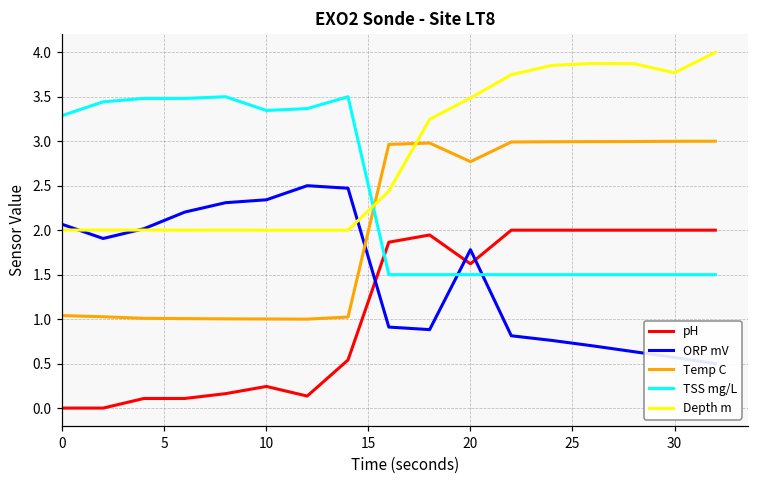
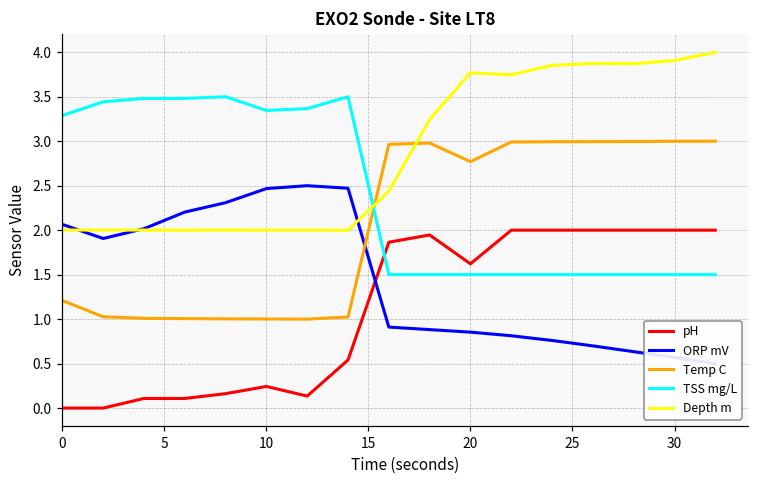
Temp C, 0: 1.0 -> 1.2
ORP mV, 10: 2.3 -> 2.5
ORP mV, 20: 1.8 -> 0.9
Depth m, 20: 3.5 -> 3.8
Depth m, 30: 3.8 -> 3.9
